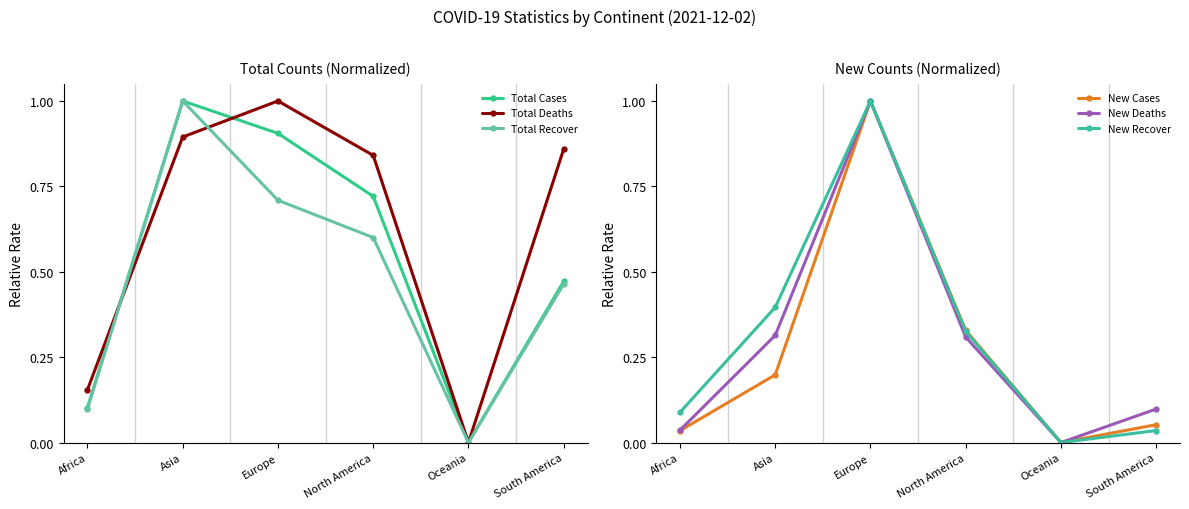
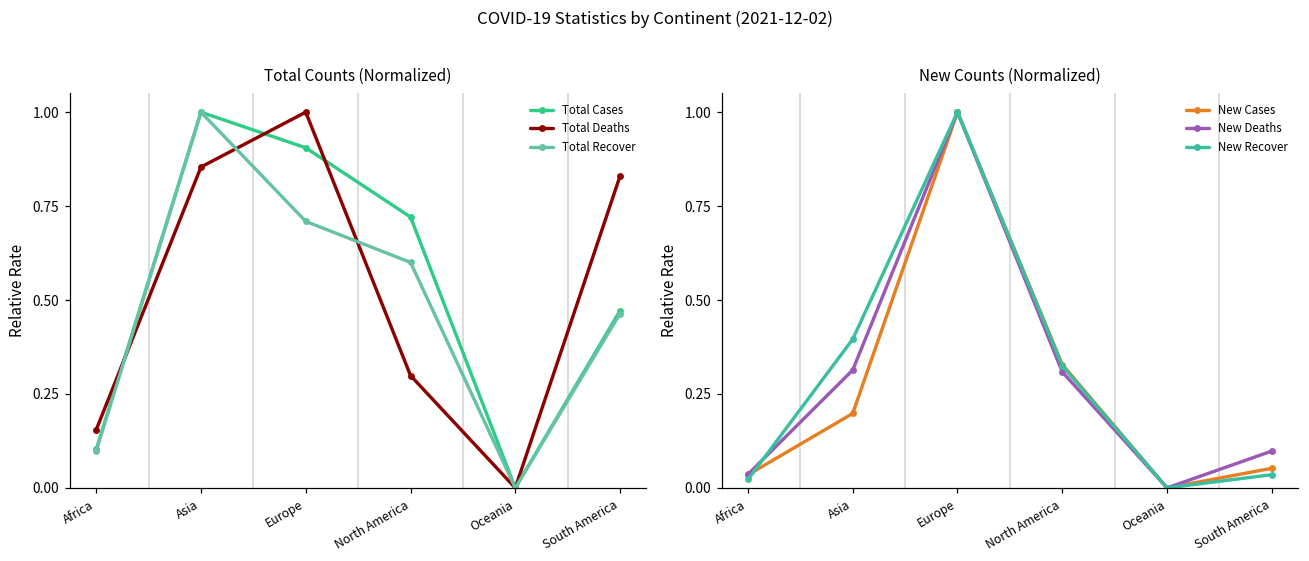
Total Counts (Normalized), Total Deaths, Asia: 0.89 -> 0.85
Total Counts (Normalized), Total Deaths, North America: 0.84 -> 0.30
Total Counts (Normalized), Total Deaths, South America: 0.86 -> 0.83
New Counts (Normalized), New Recover, Africa: 0.09 -> 0.02
